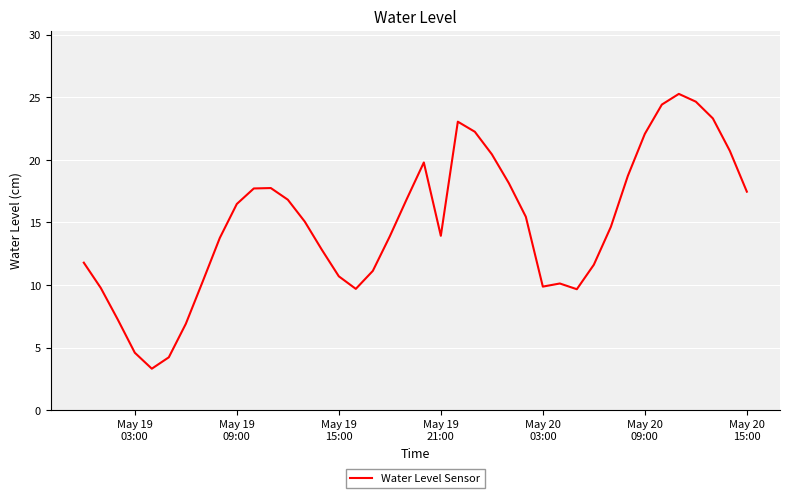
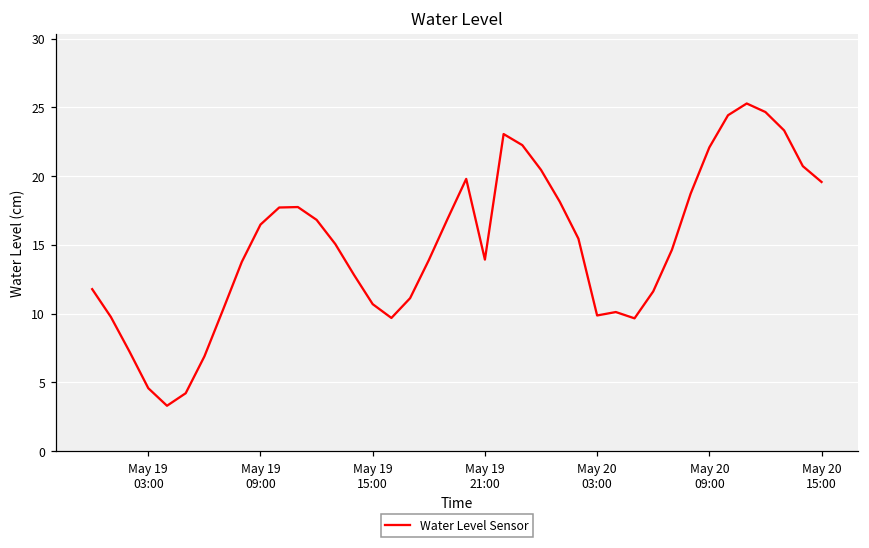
May 20 15:00: 17.5 -> 19.6
